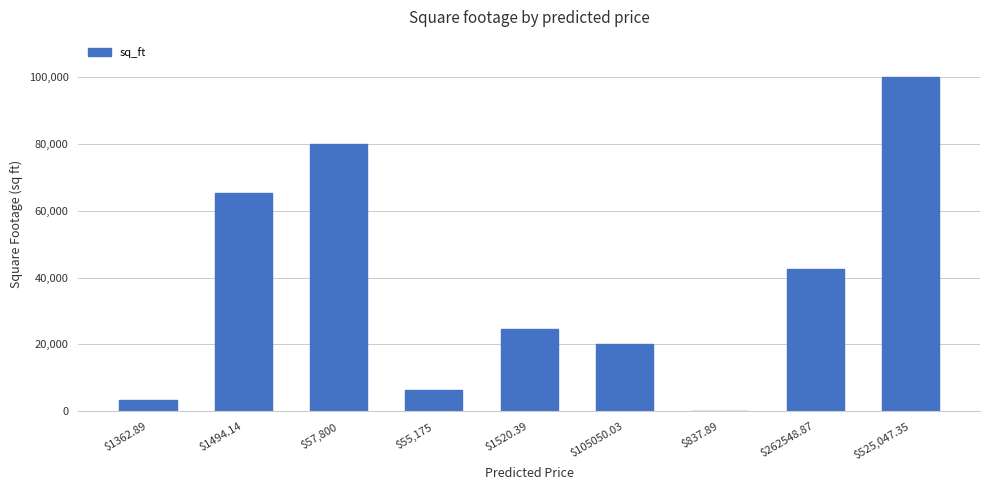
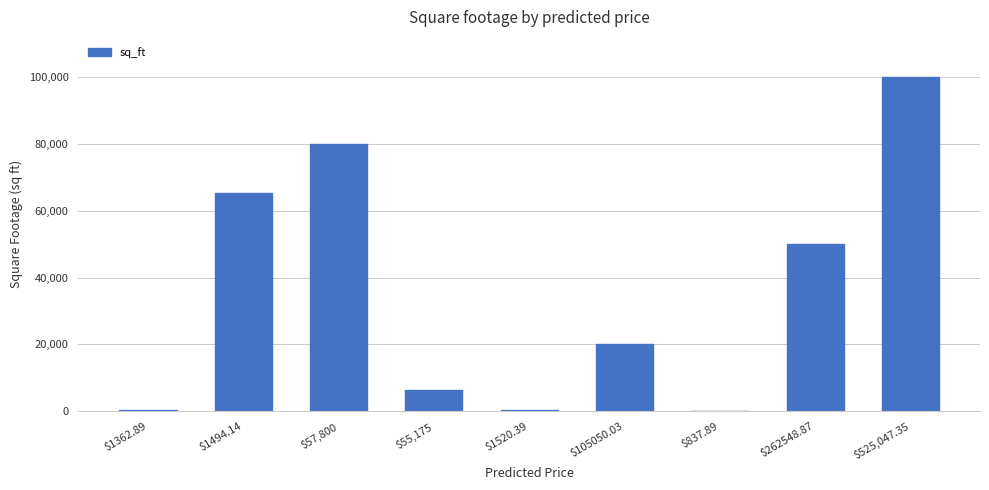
$1362.89: 3,000 -> 0
$1520.39: 25,000 -> 0
$262548.87: 43,000 -> 50,000
